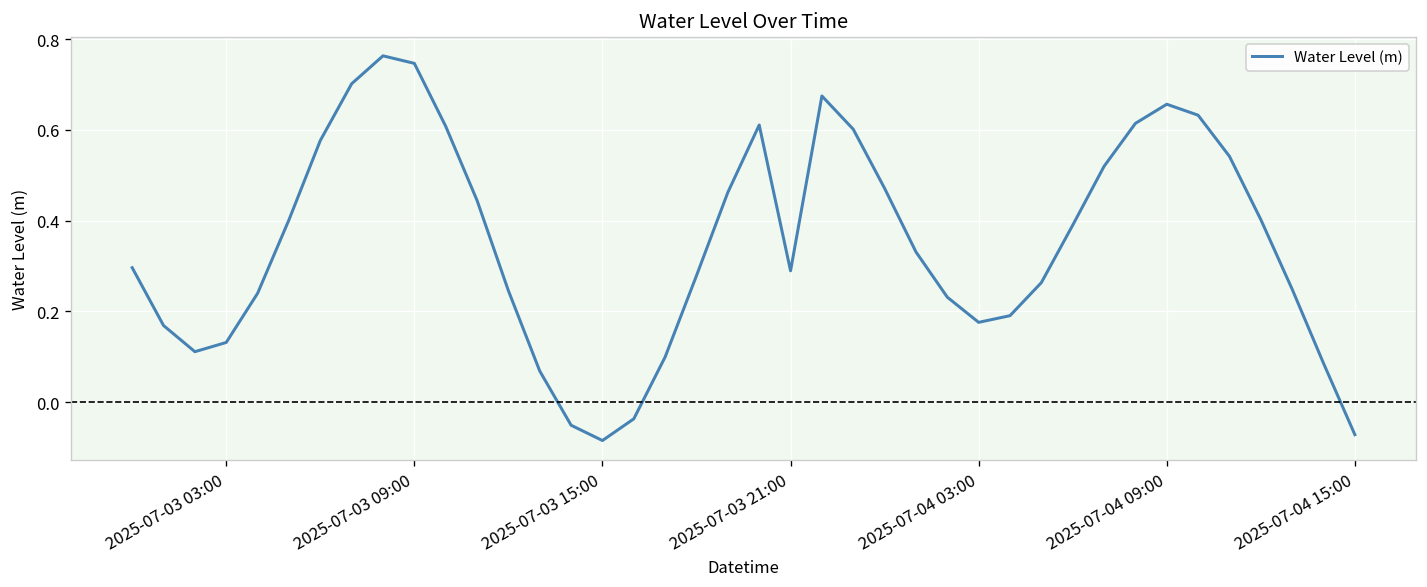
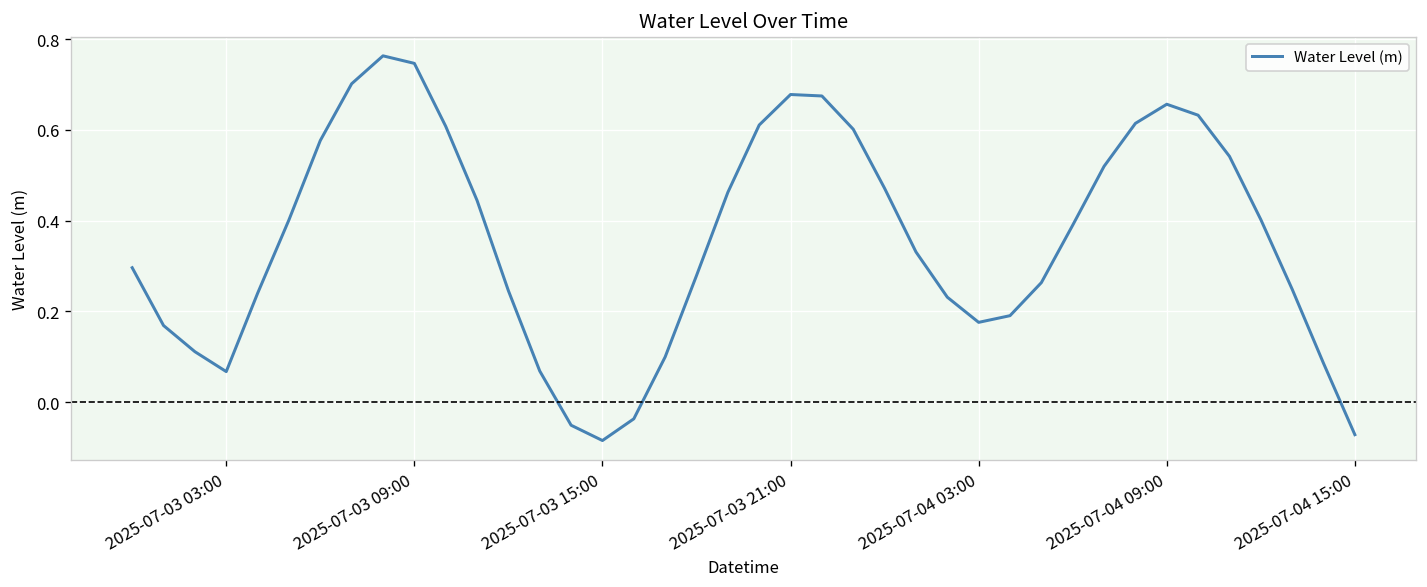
2025-07-03 03:00: 0.13 -> 0.07
2025-07-03 21:00: 0.29 -> 0.68
